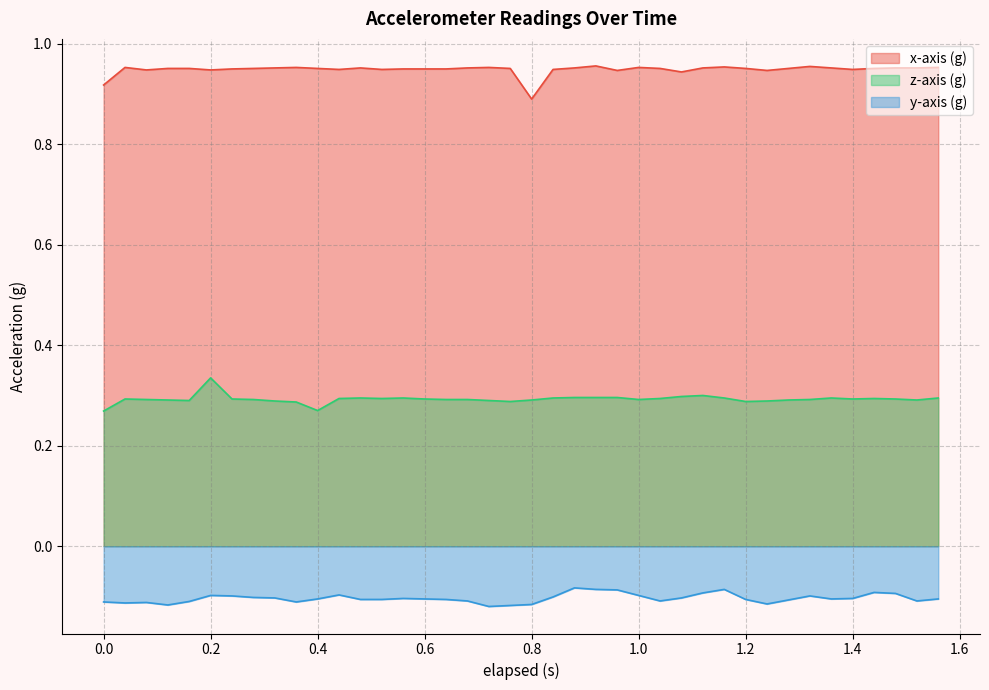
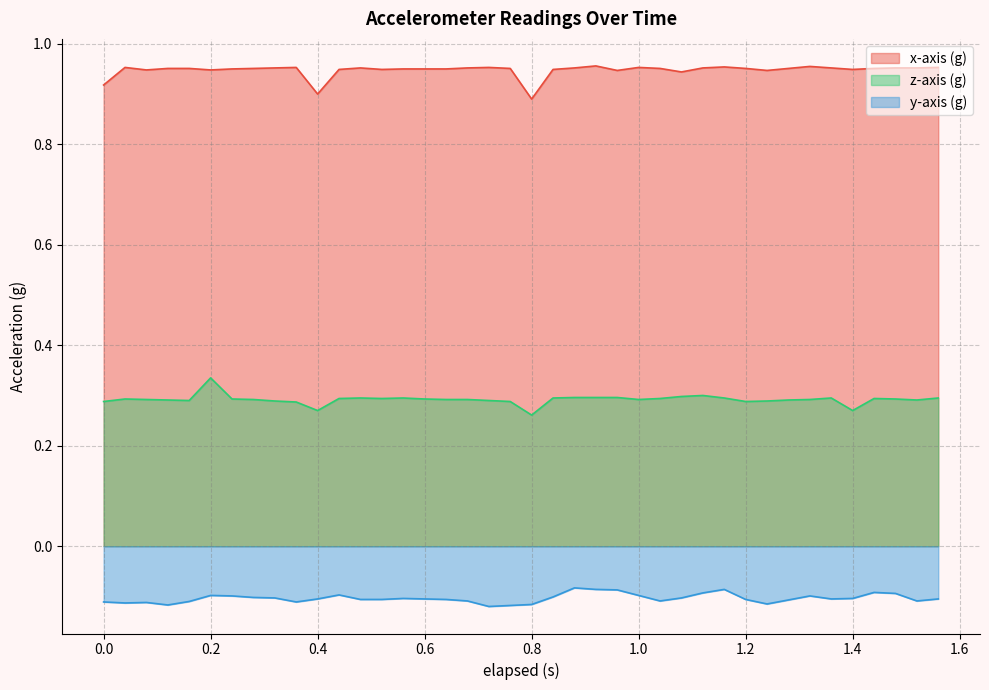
z-axis (g), 0.0: 0.27 -> 0.29
x-axis (g), 0.4: 0.95 -> 0.90
z-axis (g), 0.8: 0.29 -> 0.26
z-axis (g), 1.4: 0.29 -> 0.27
